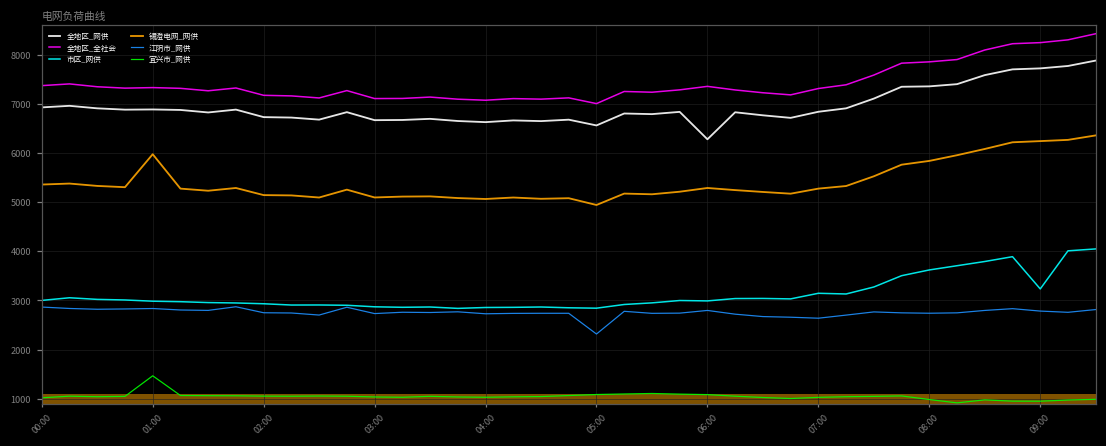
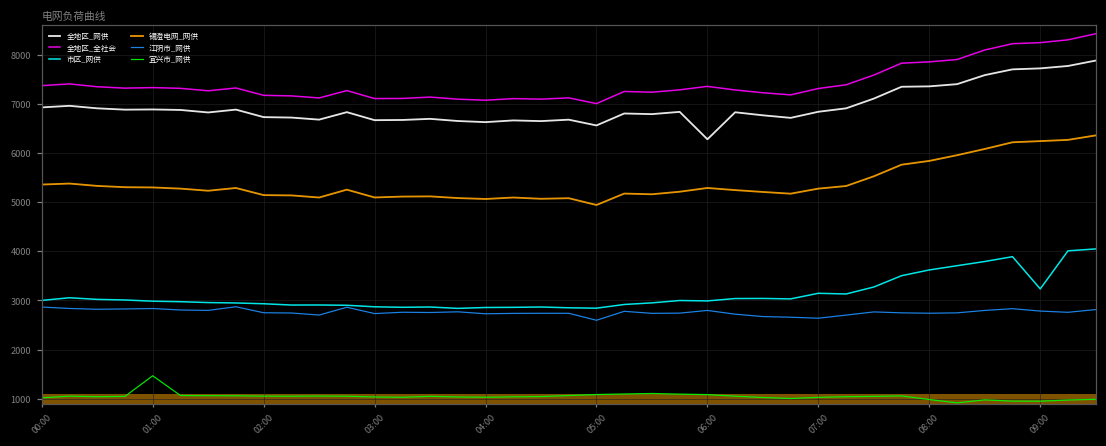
锡澄电网_网供, 01:00: 6000 -> 5300
江阴市_网供, 05:00: 2300 -> 2600
